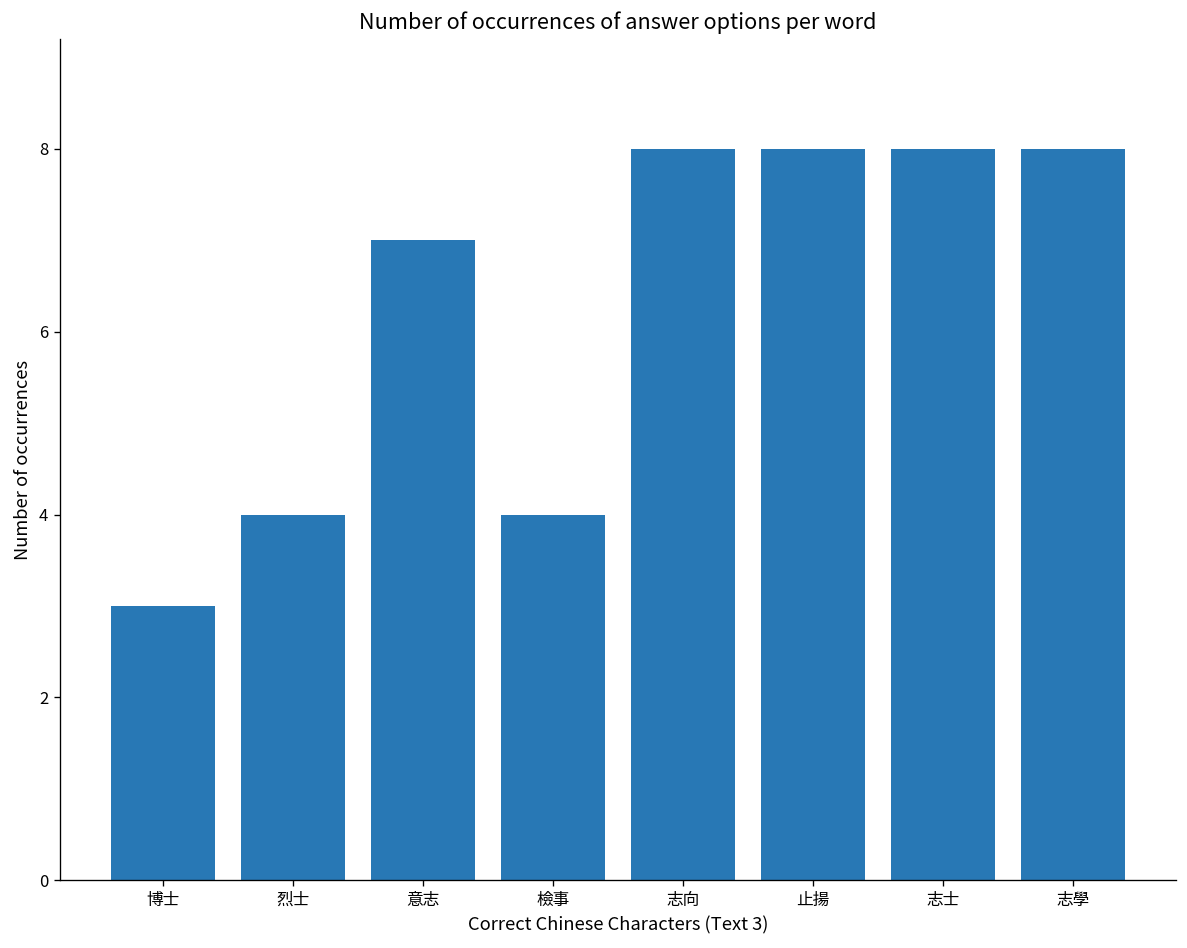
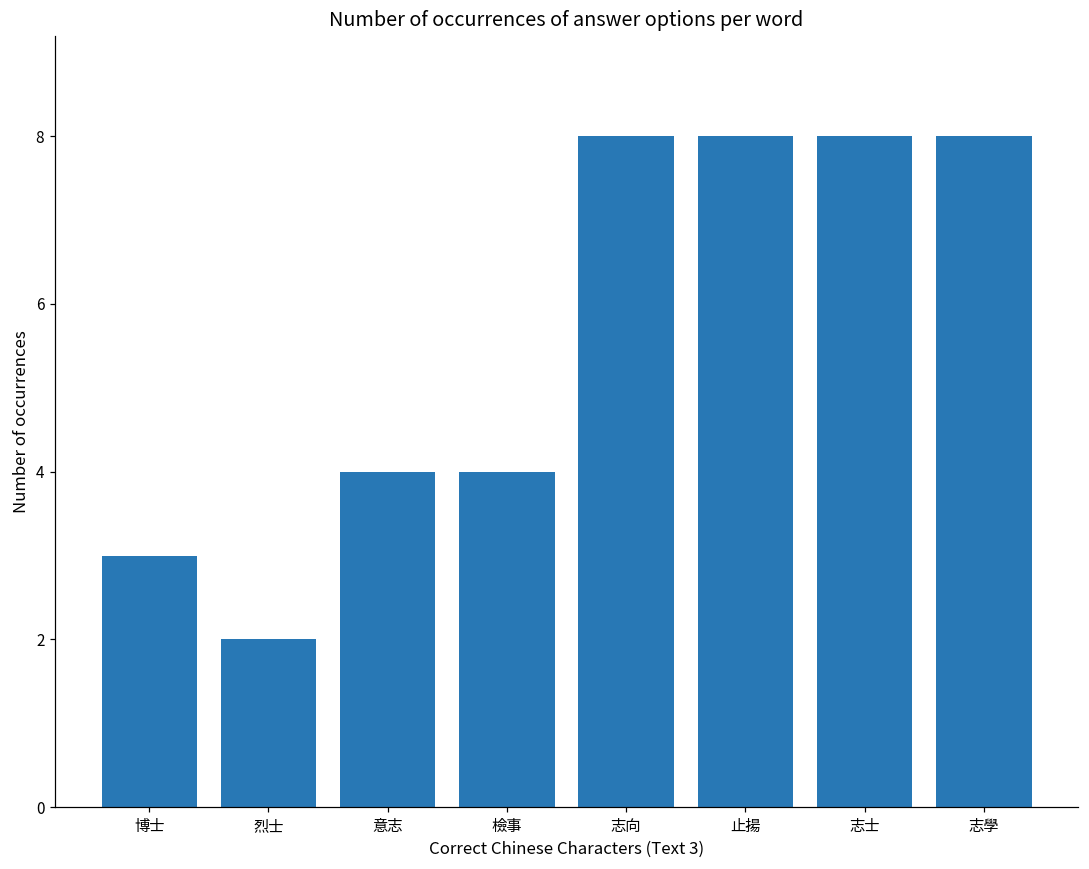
烈士: 4 -> 2
意志: 7 -> 4
